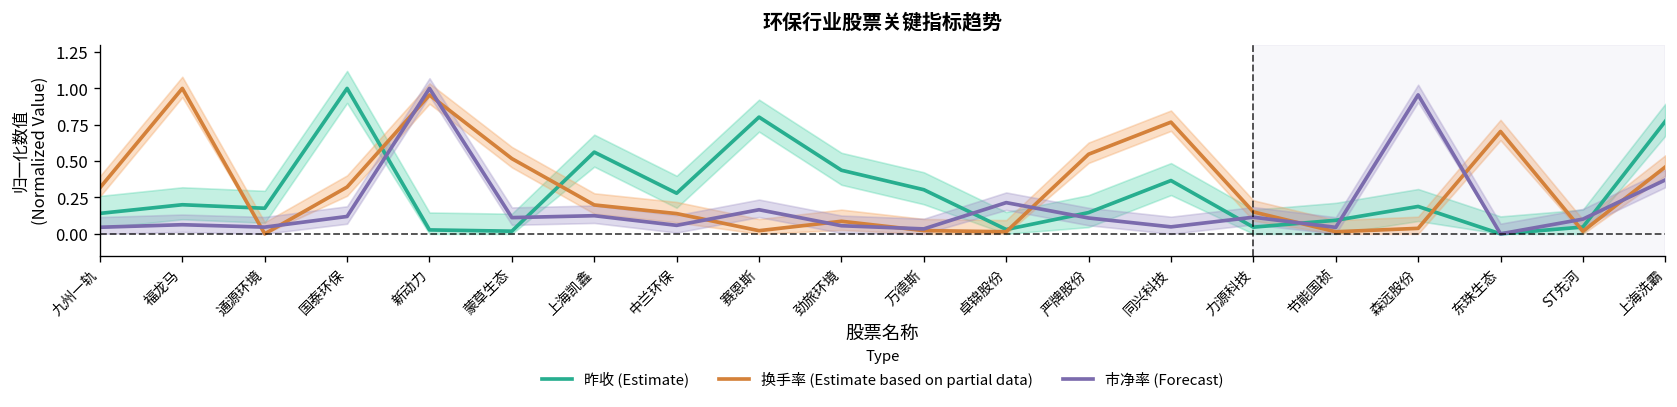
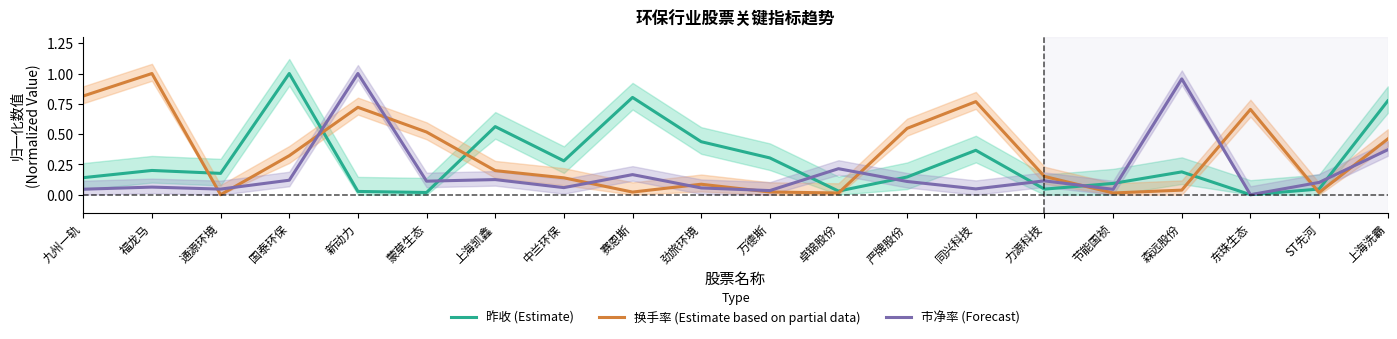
换手率 (Estimate based on partial data), 九州一轨: 0.32 -> 0.81
换手率 (Estimate based on partial data), 新动力: 0.95 -> 0.72
